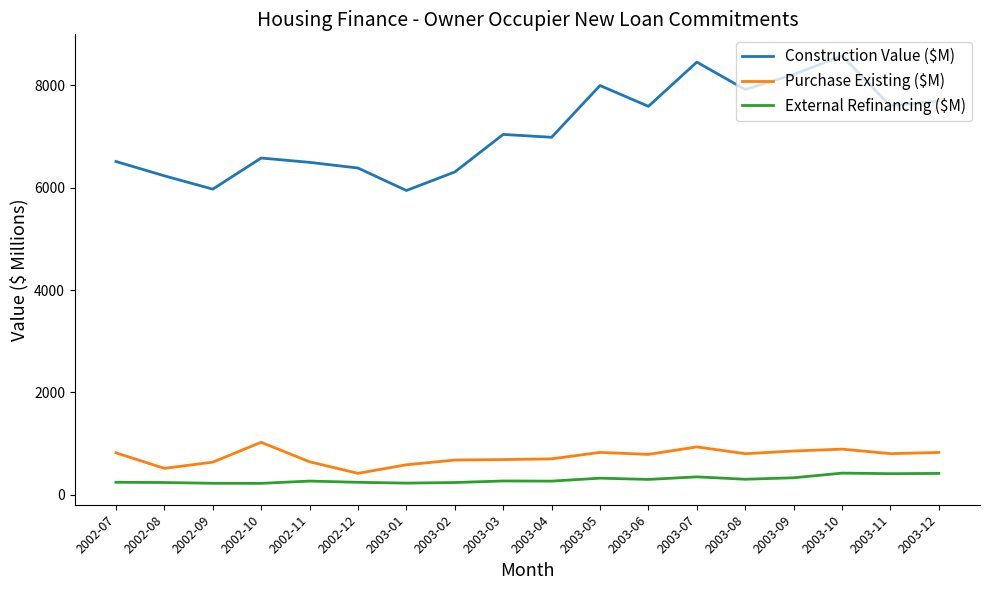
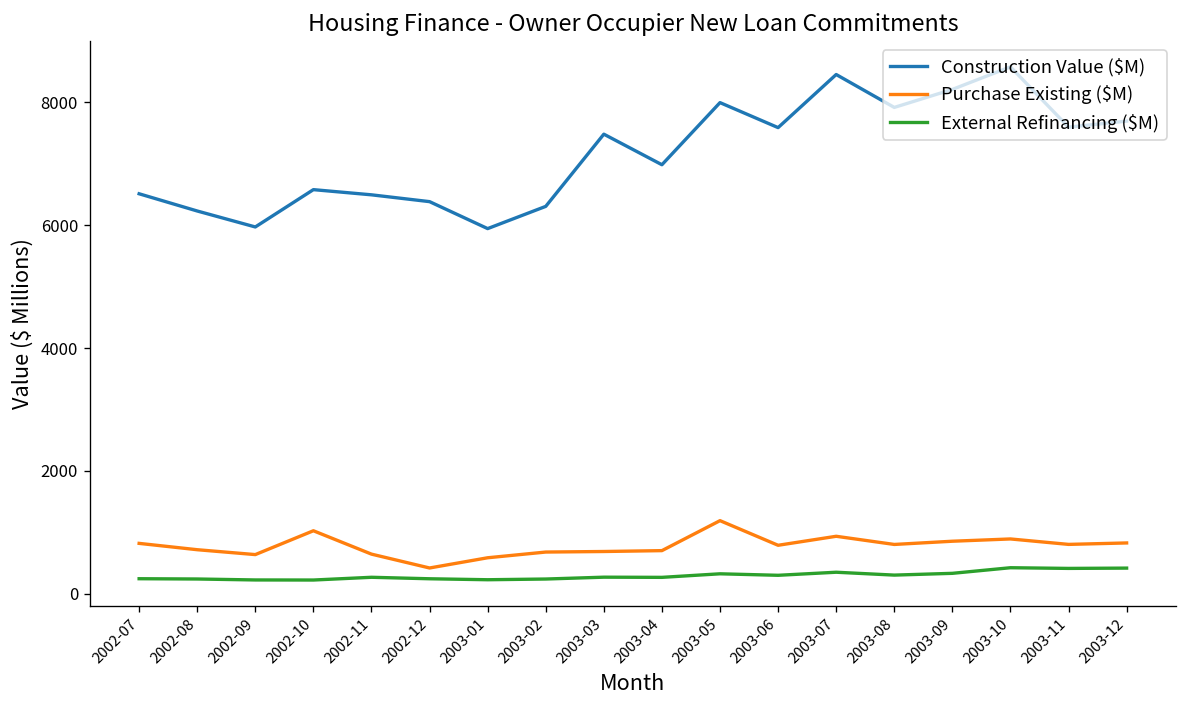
Purchase Existing ($M), 2002-08: 500 -> 700
Construction Value ($M), 2003-03: 7000 -> 7500
Purchase Existing ($M), 2003-05: 800 -> 1200
